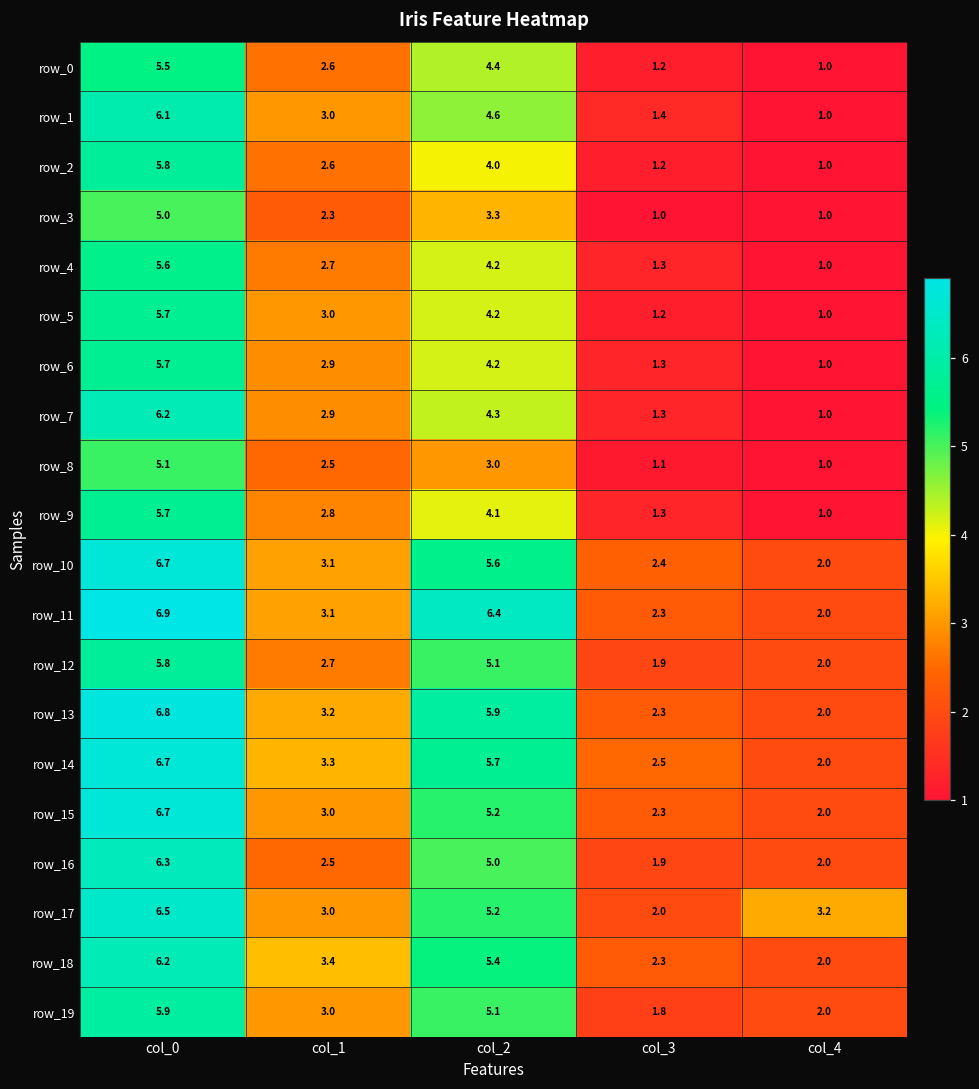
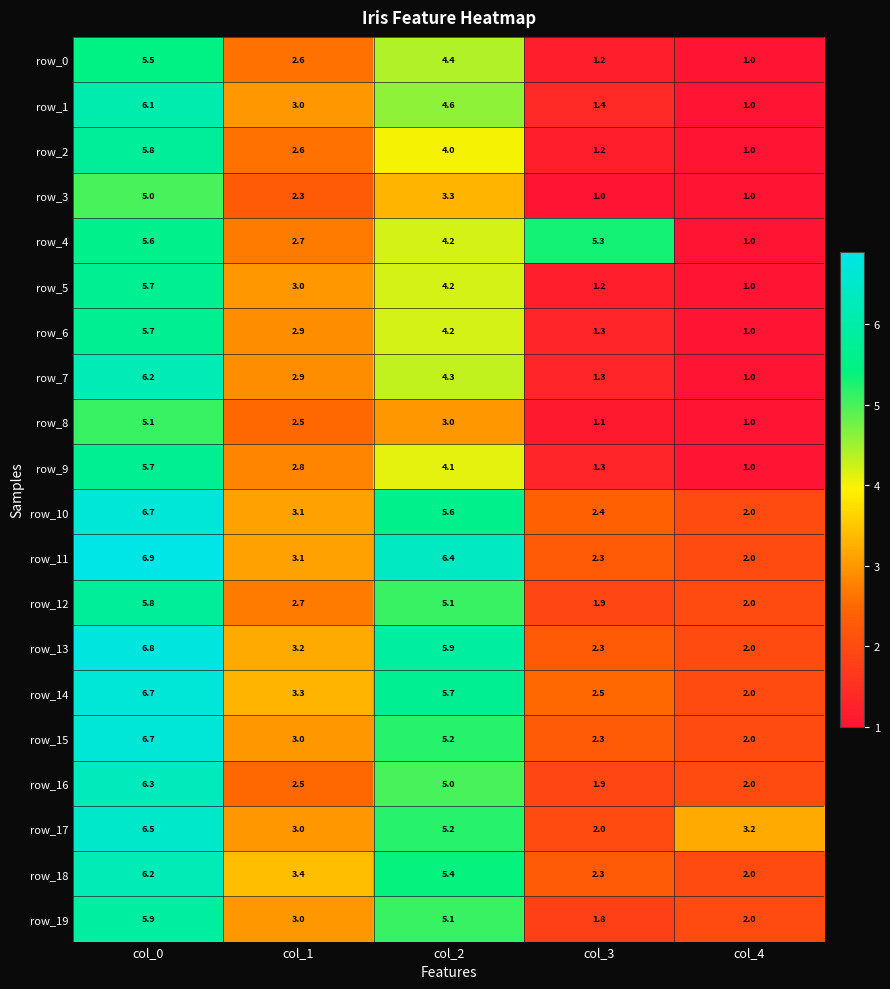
row_4, col_3: 1.3 -> 5.3
